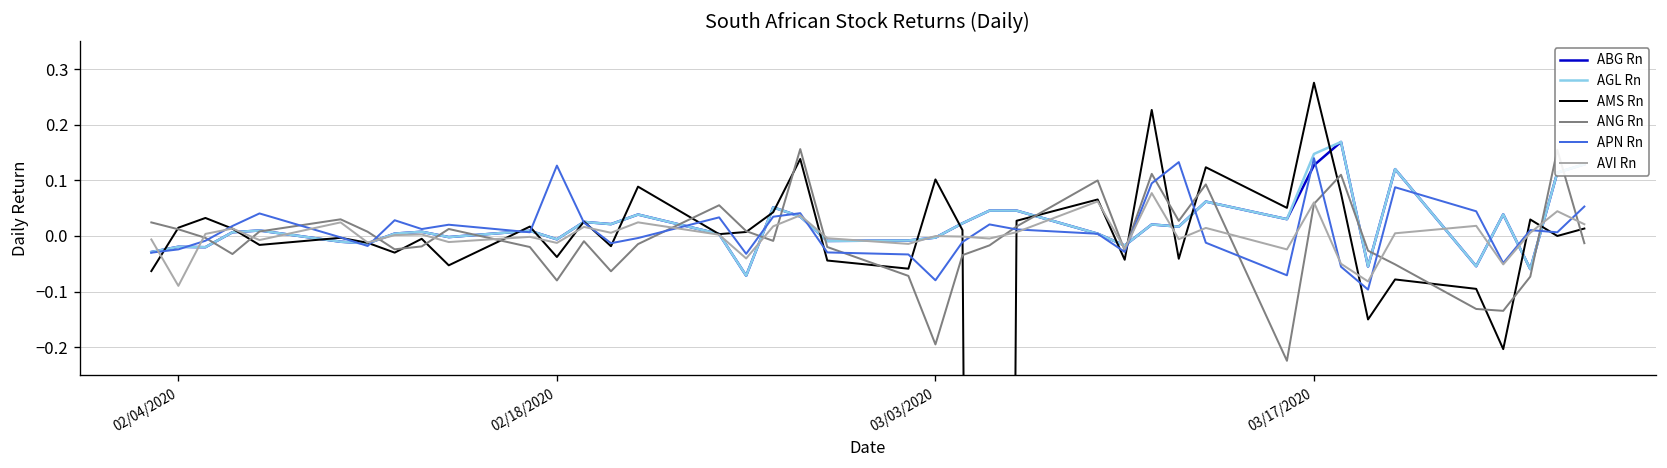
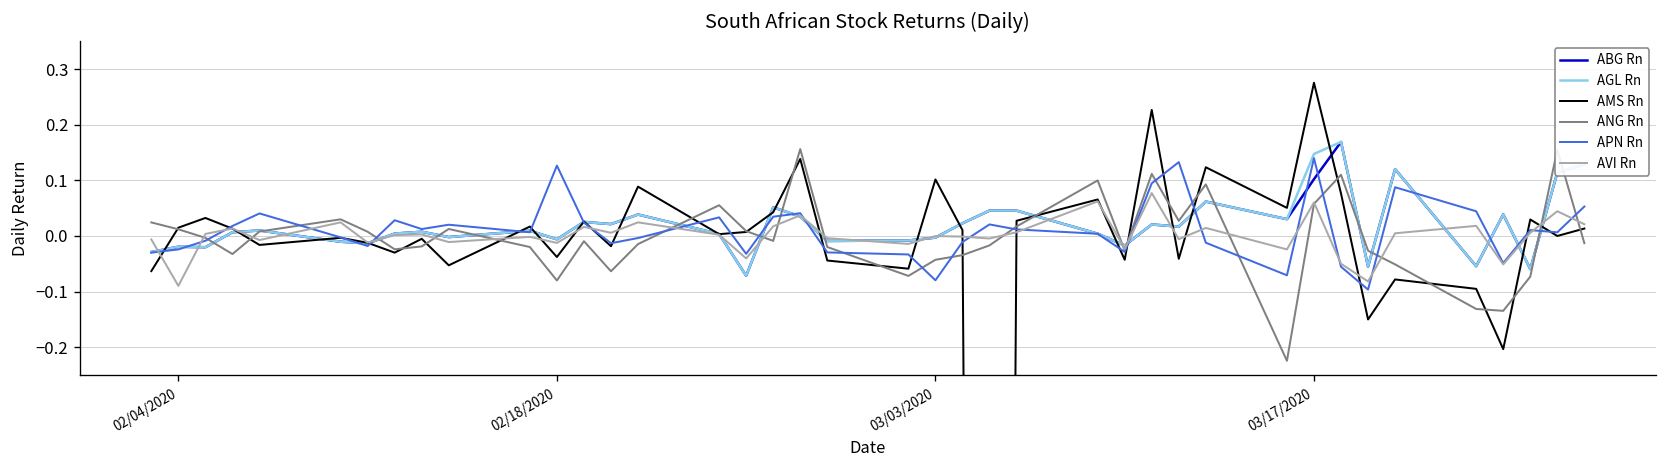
ANG Rn, 03/03/2020: -0.20 -> -0.04
ABG Rn, 03/17/2020: 0.13 -> 0.10
